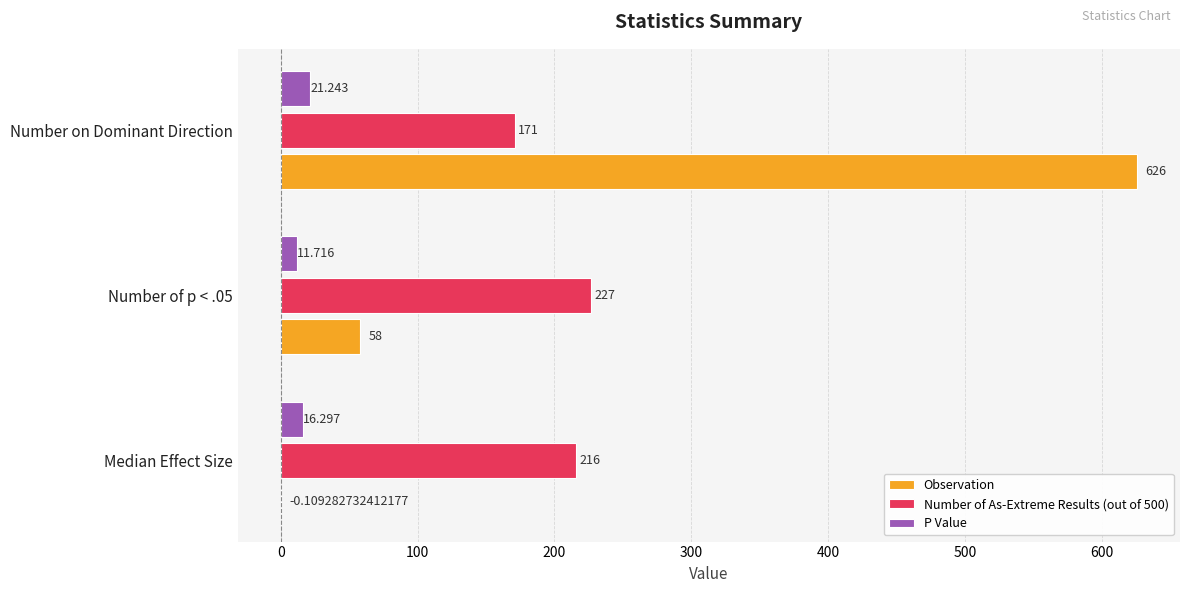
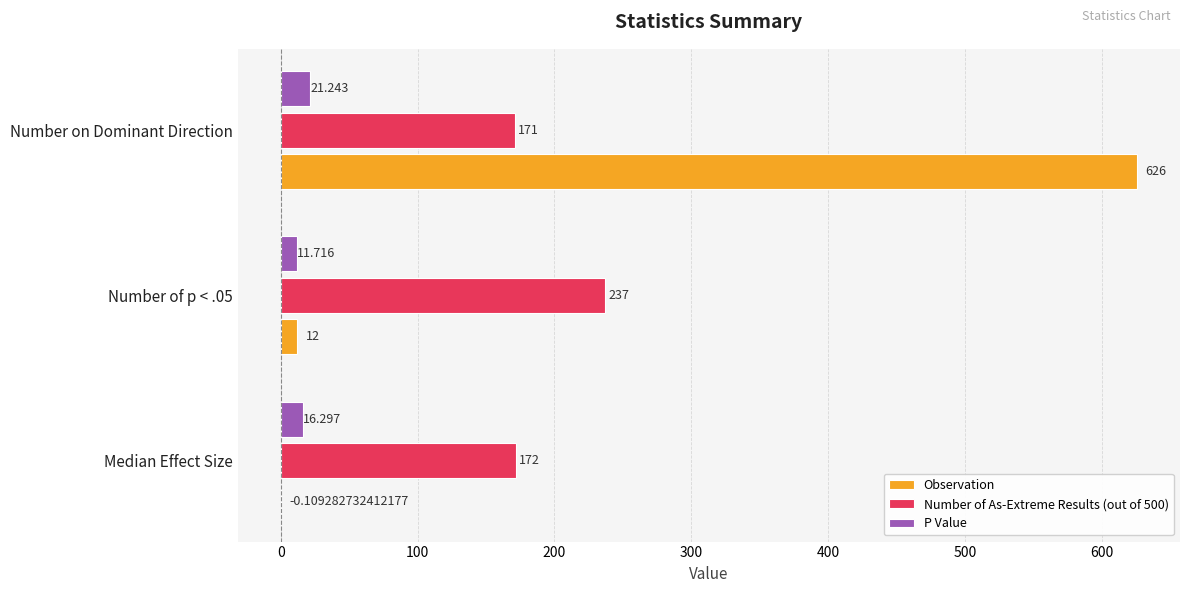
Number of As-Extreme Results (out of 500), Number of p < .05: 227 -> 237
Observation, Number of p < .05: 58 -> 12
Number of As-Extreme Results (out of 500), Median Effect Size: 216 -> 172
